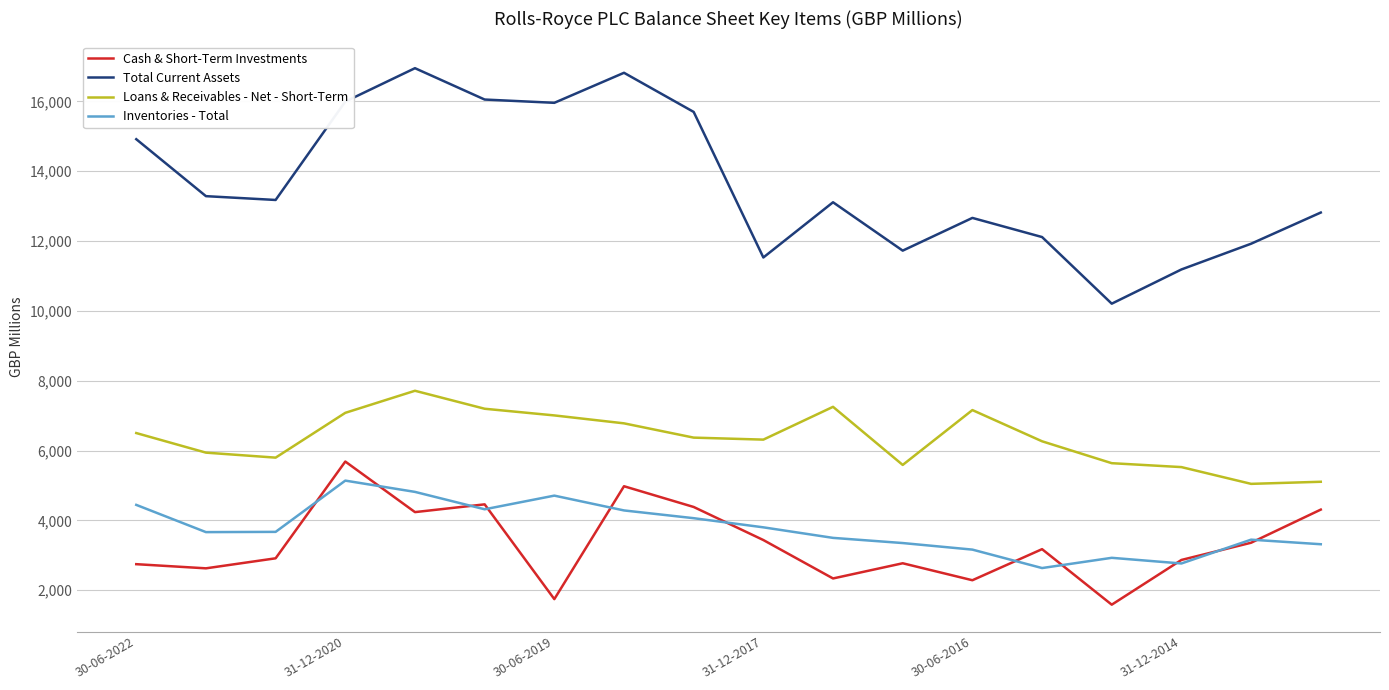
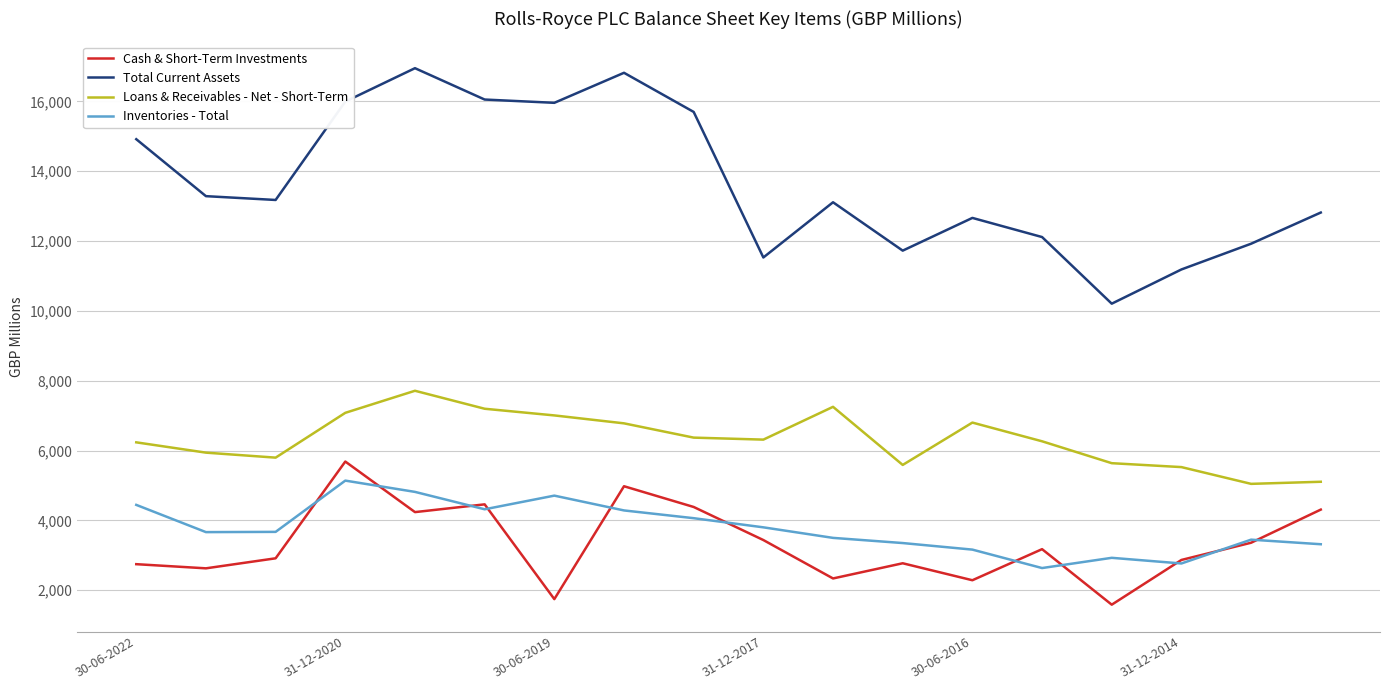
Loans & Receivables - Net - Short-Term, 30-06-2022: 6,500 -> 6,200
Loans & Receivables - Net - Short-Term, 30-06-2016: 7,200 -> 6,800
